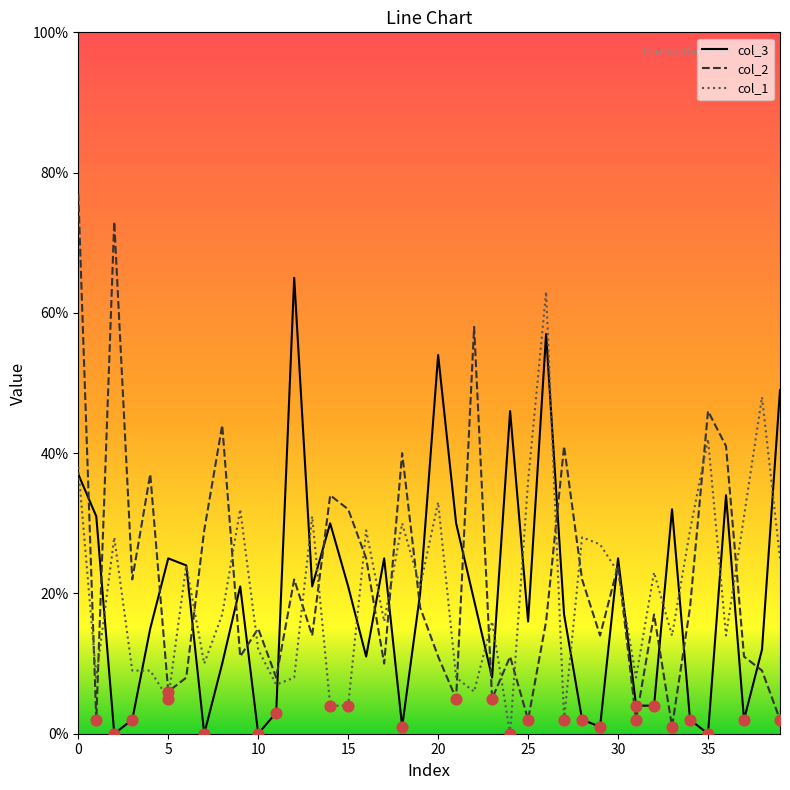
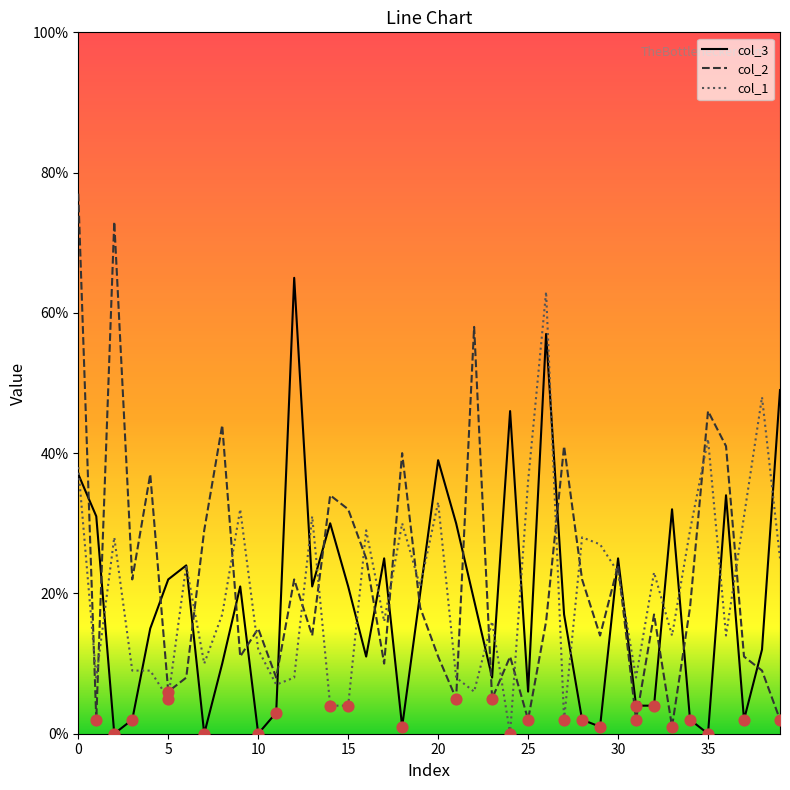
col_3, 5: 25% -> 22%
col_3, 20: 54% -> 39%
col_3, 25: 16% -> 6%
